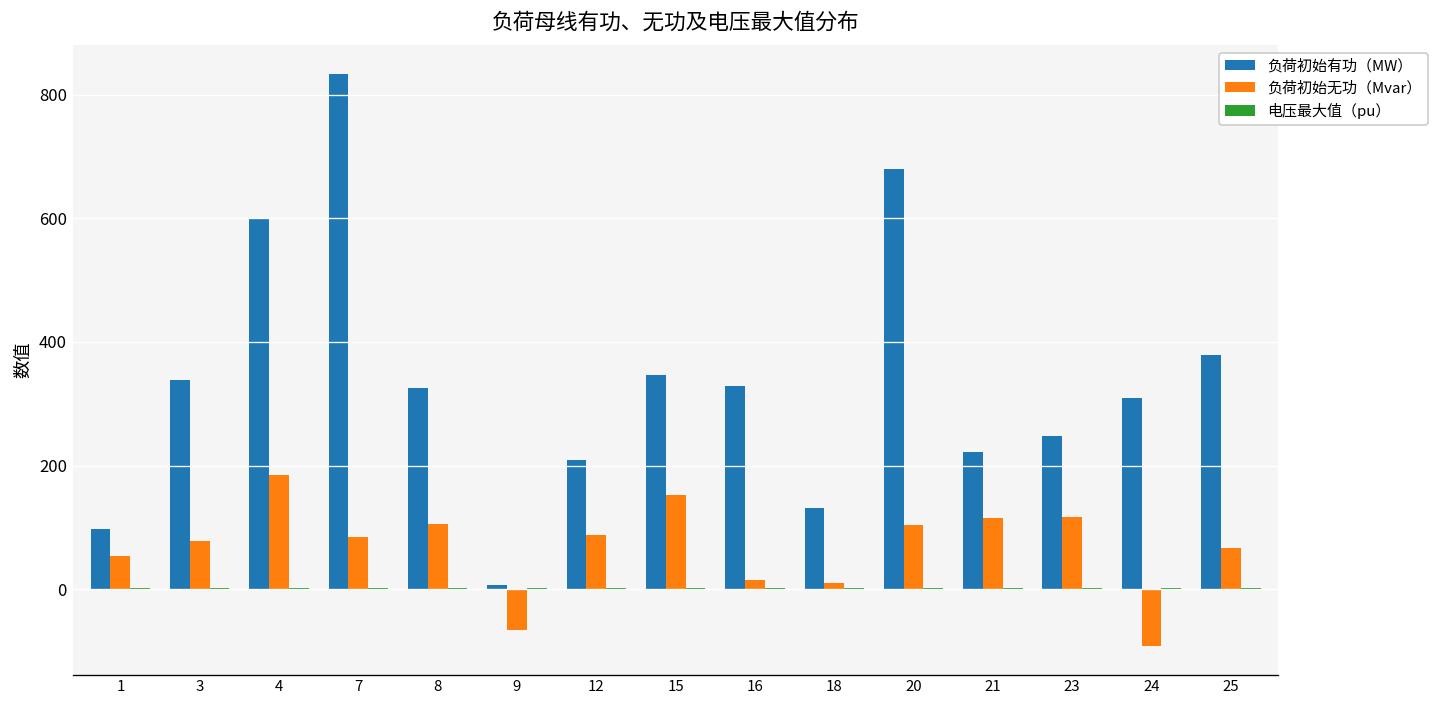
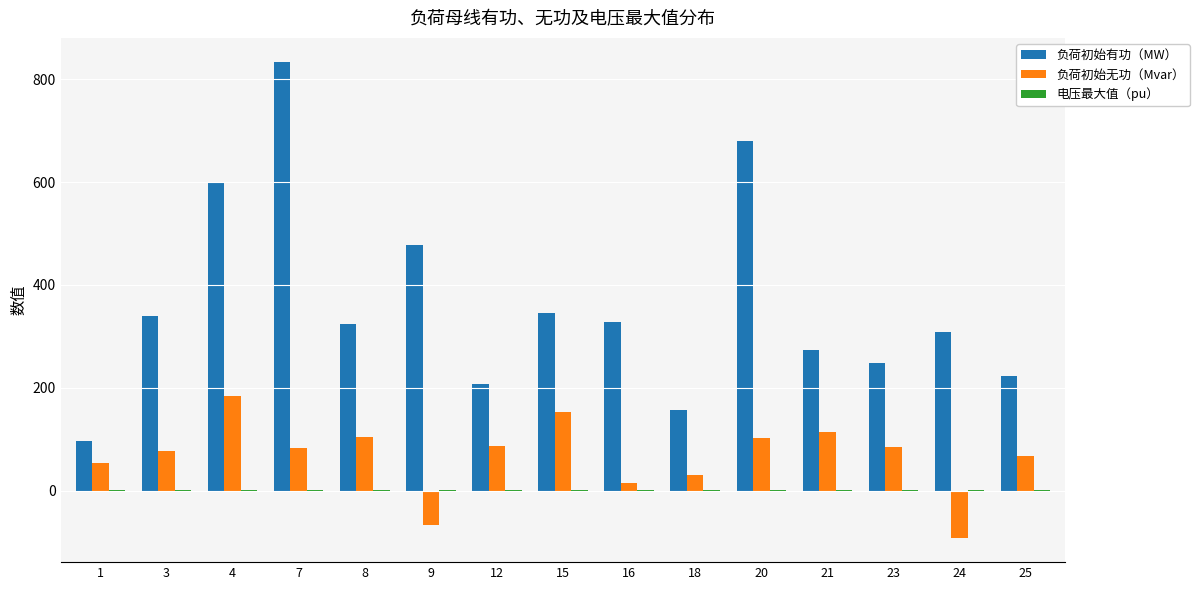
负荷初始有功（MW）, 9: 10 -> 480
负荷初始有功（MW）, 18: 130 -> 160
负荷初始无功（Mvar）, 18: 10 -> 30
负荷初始有功（MW）, 21: 220 -> 270
负荷初始无功（Mvar）, 23: 120 -> 80
负荷初始有功（MW）, 25: 380 -> 220
